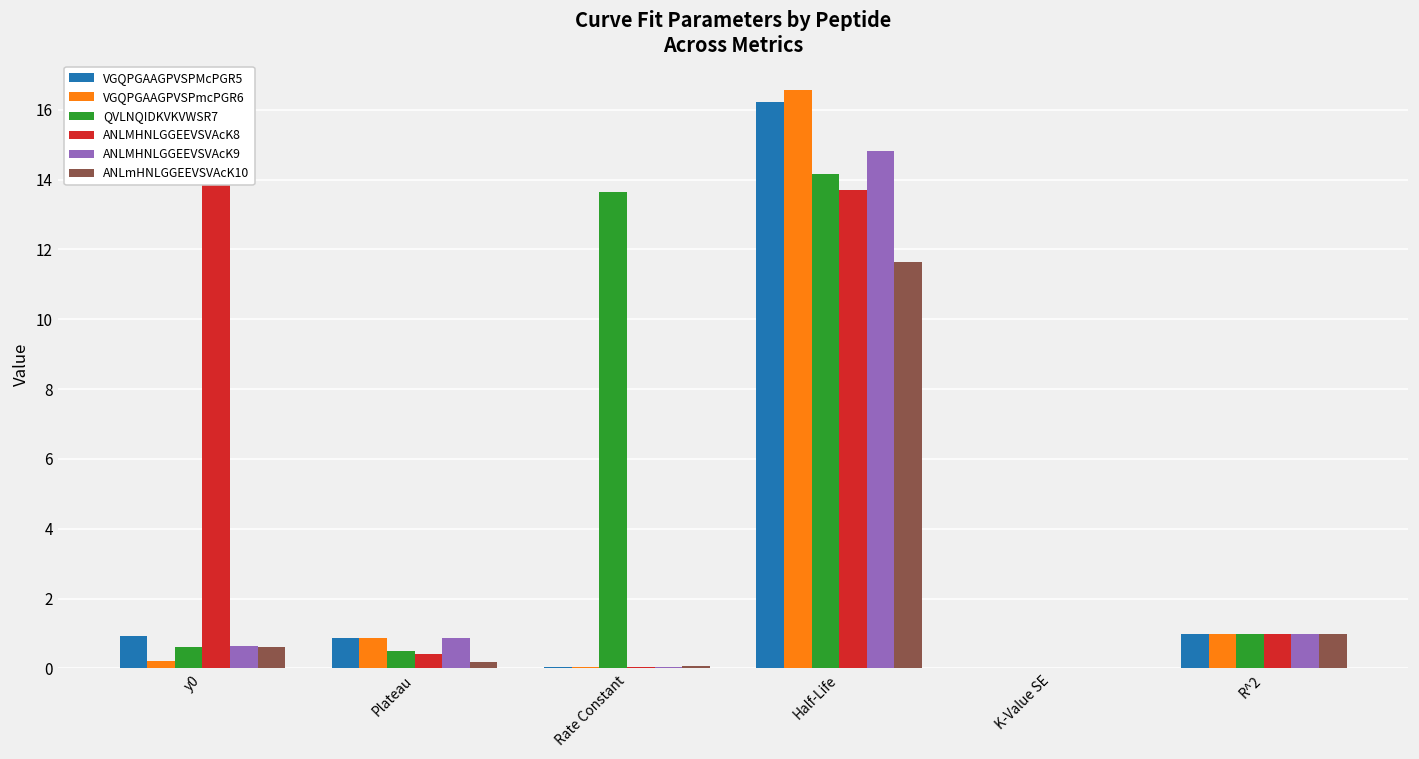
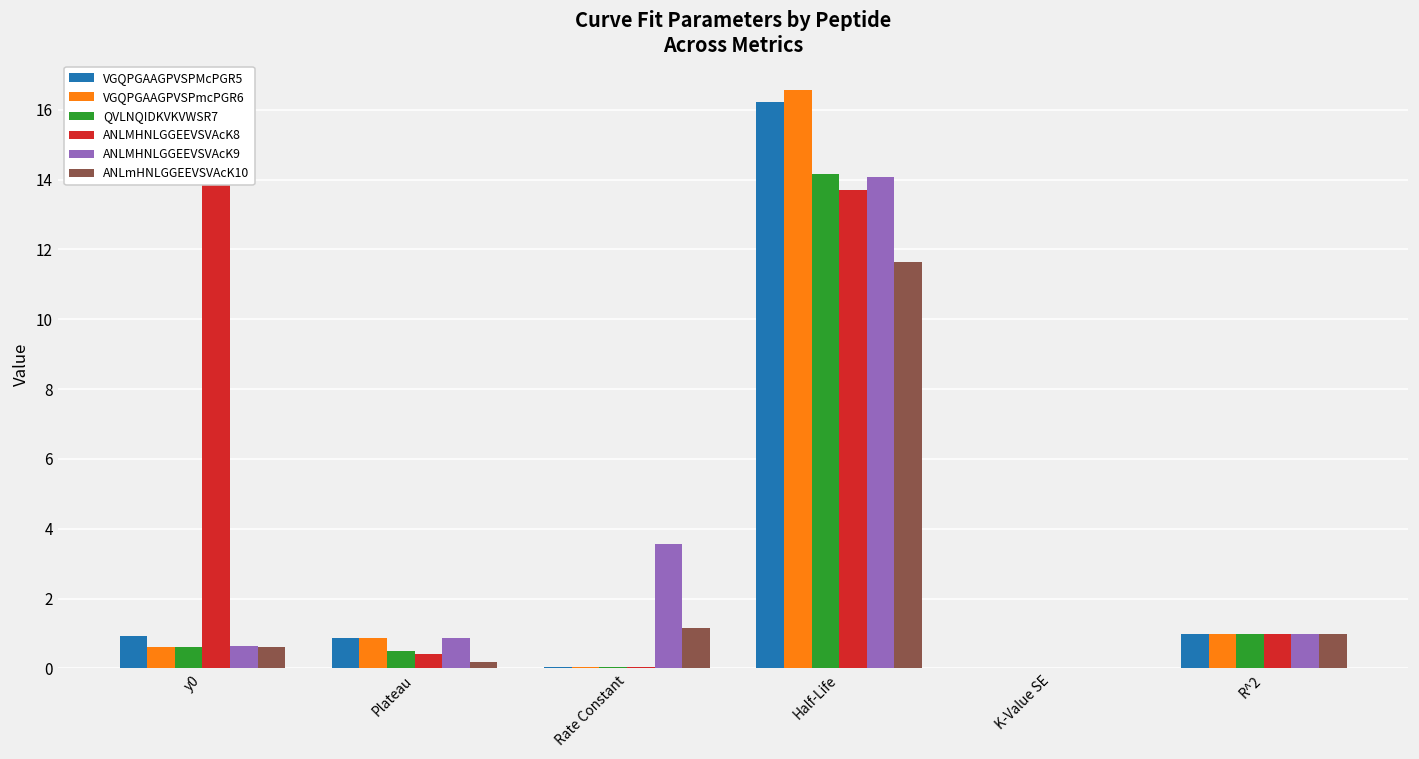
VGQPGAAGPVSPmcPGR6, y0: 0.2 -> 0.6
QVLNQIDKVKVWSR7, Rate Constant: 13.7 -> 0.0
ANLMHNLGGEEVSVAcK9, Rate Constant: 0.0 -> 3.6
ANLmHNLGGEEVSVAcK10, Rate Constant: 0.1 -> 1.2
ANLMHNLGGEEVSVAcK9, Half-Life: 14.8 -> 14.1
